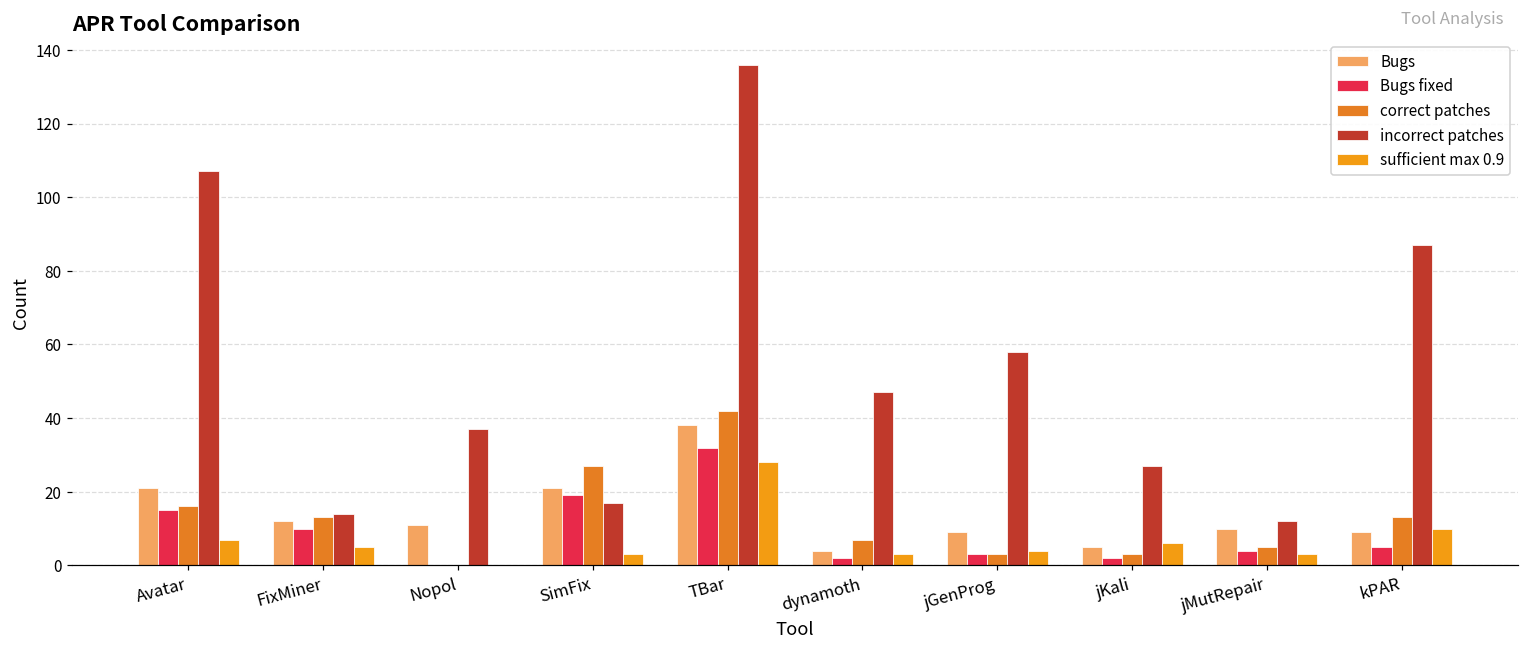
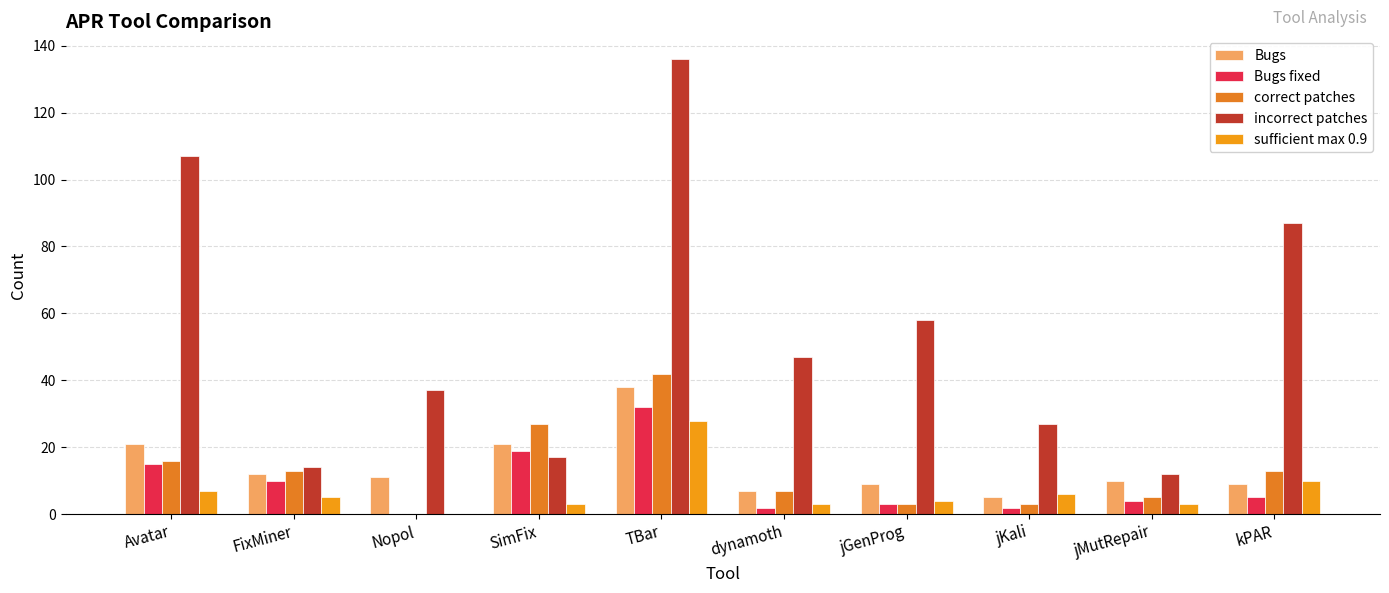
Bugs, dynamoth: 4 -> 7
